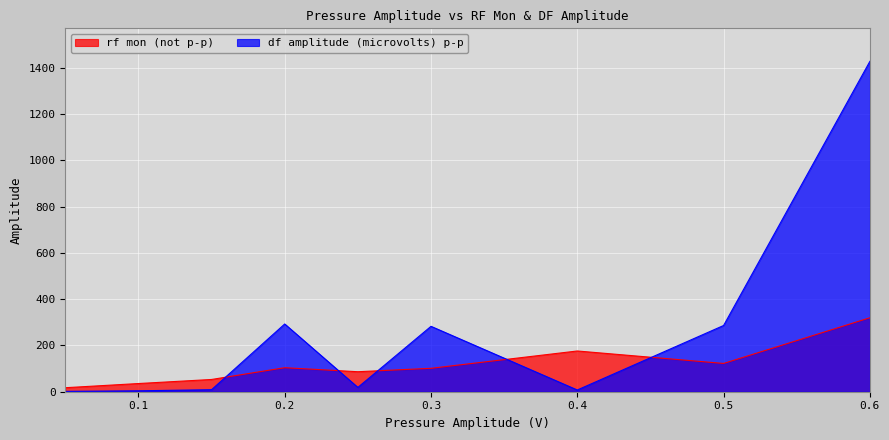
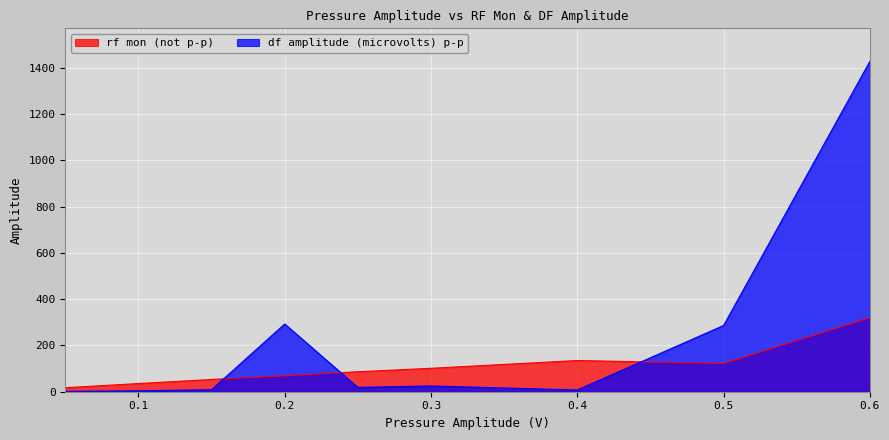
rf mon (not p-p), 0.2: 100 -> 70
df amplitude (microvolts) p-p, 0.3: 280 -> 20
rf mon (not p-p), 0.4: 180 -> 140
